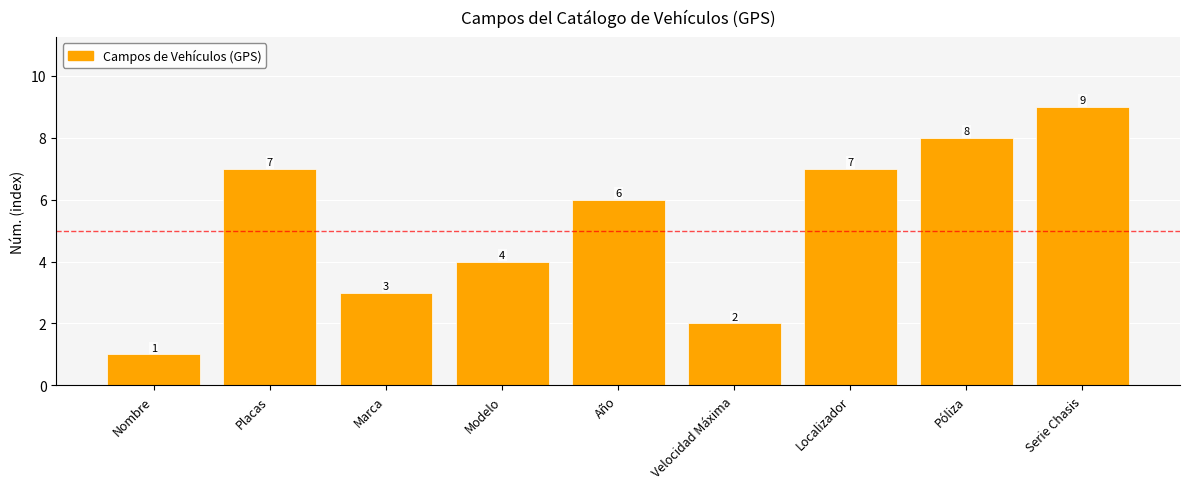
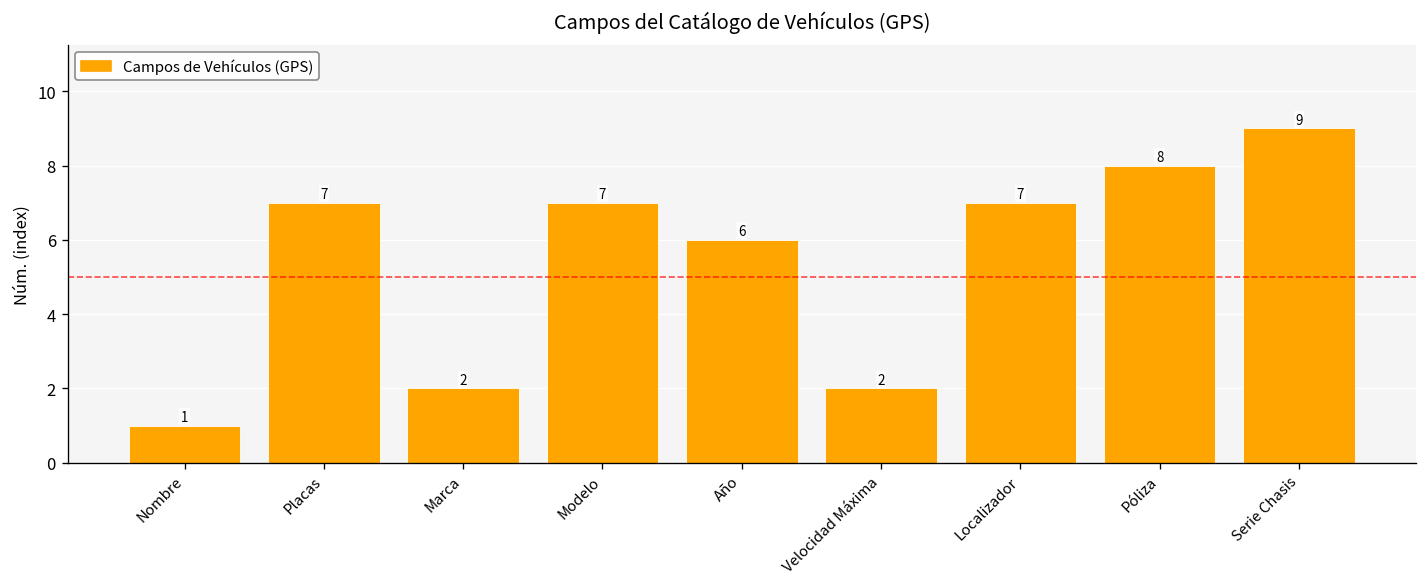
Marca: 3 -> 2
Modelo: 4 -> 7
